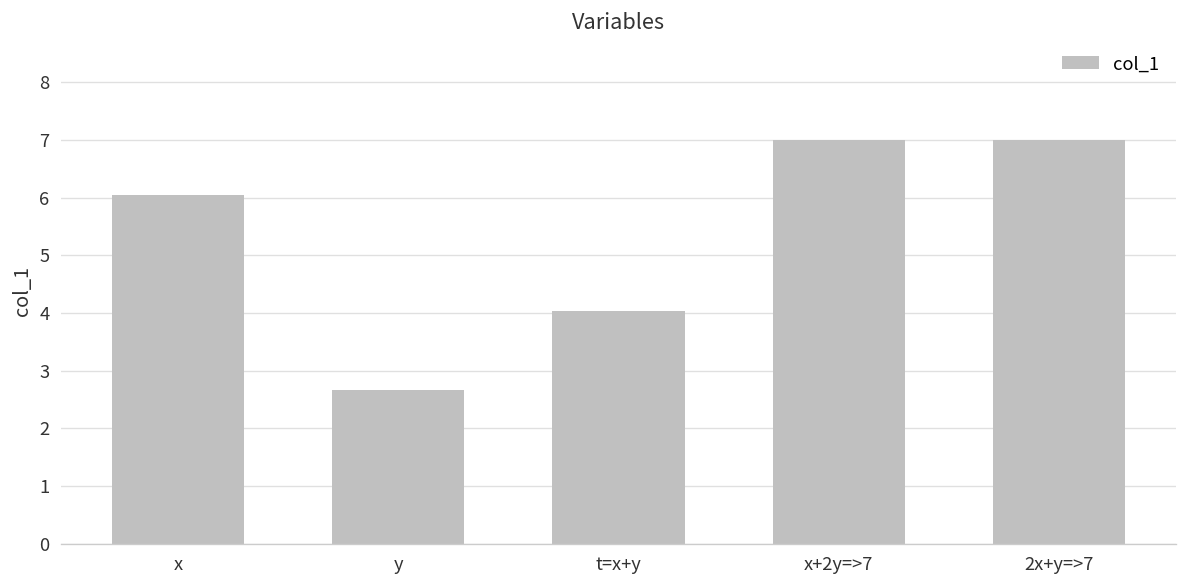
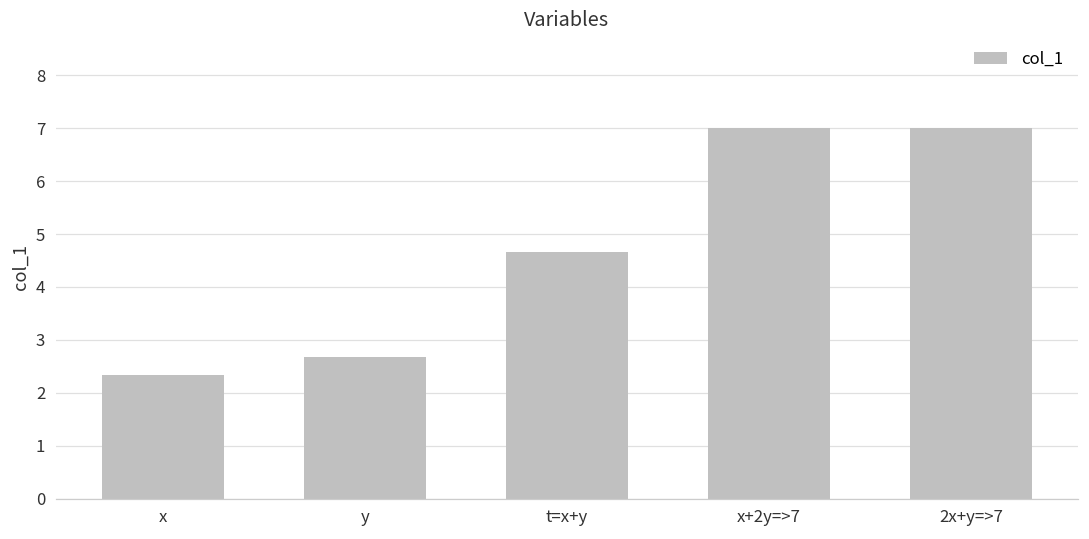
x: 6.0 -> 2.3
t=x+y: 4.0 -> 4.7
